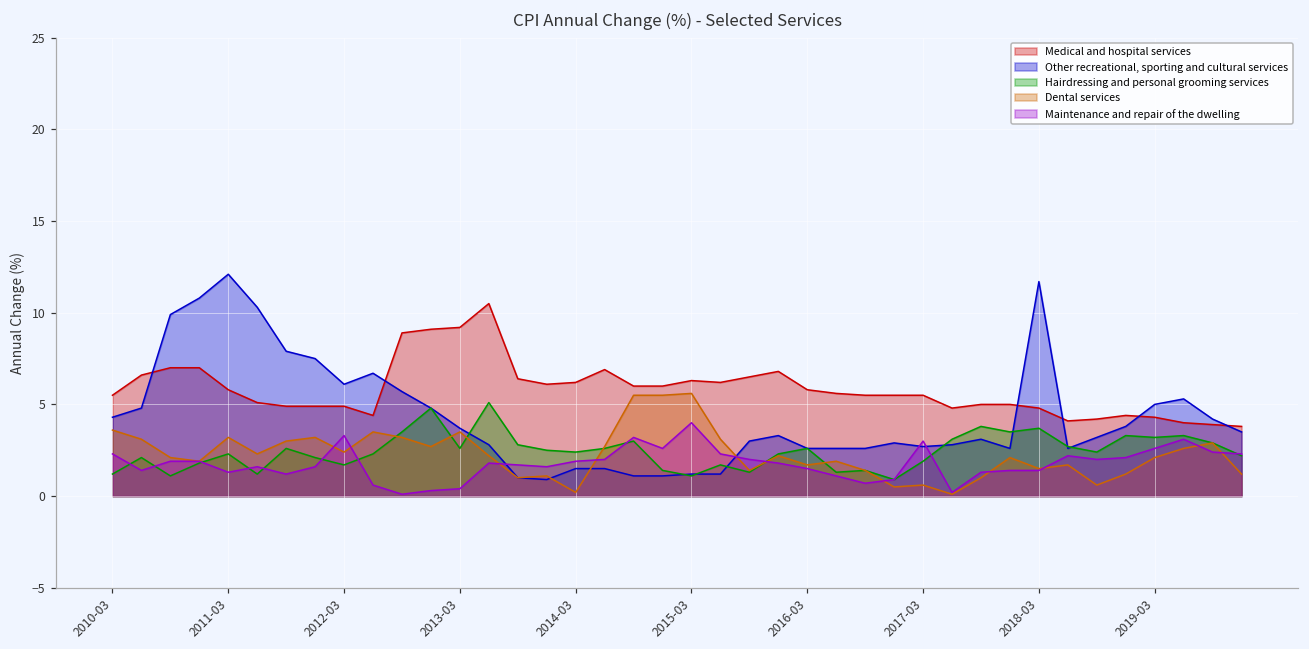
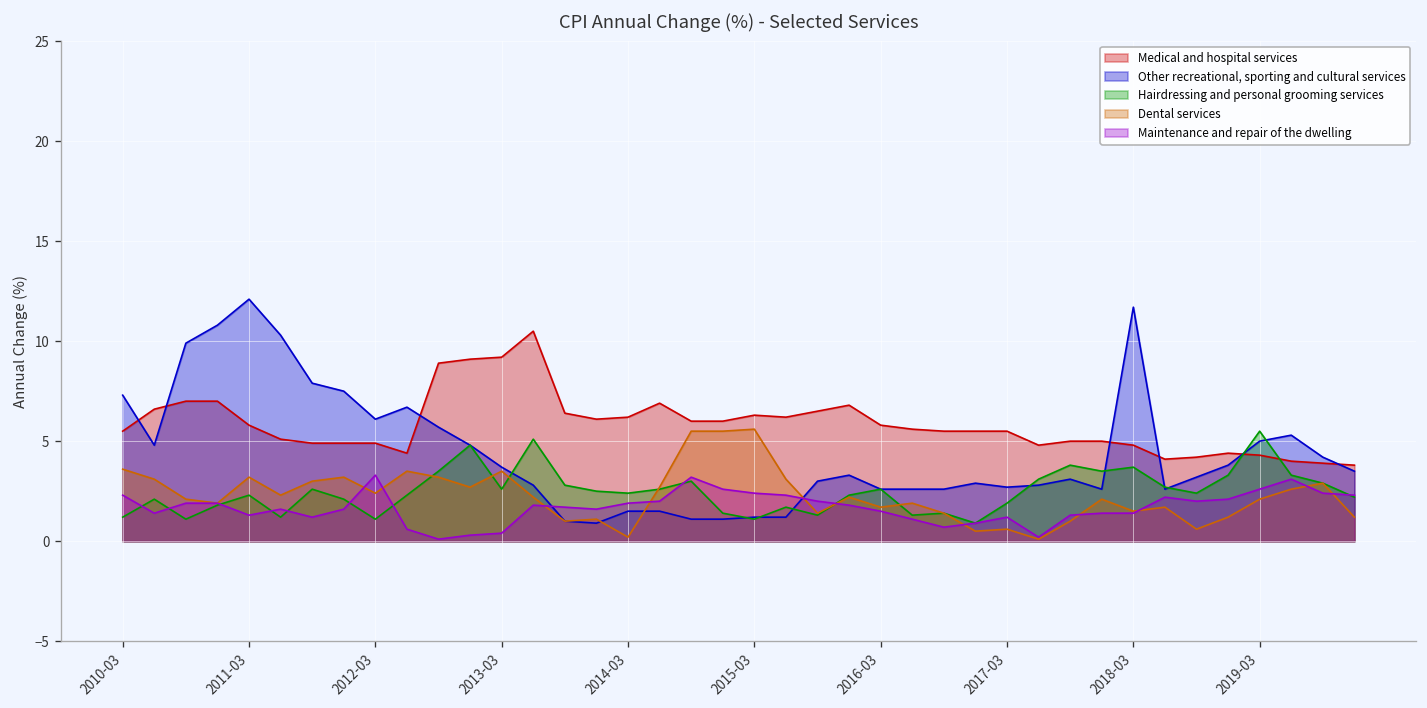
Other recreational, sporting and cultural services, 2010-03: 4.3 -> 7.3
Hairdressing and personal grooming services, 2012-03: 1.7 -> 1.1
Maintenance and repair of the dwelling, 2015-03: 4.0 -> 2.4
Maintenance and repair of the dwelling, 2017-03: 3.0 -> 1.2
Hairdressing and personal grooming services, 2019-03: 3.2 -> 5.5
